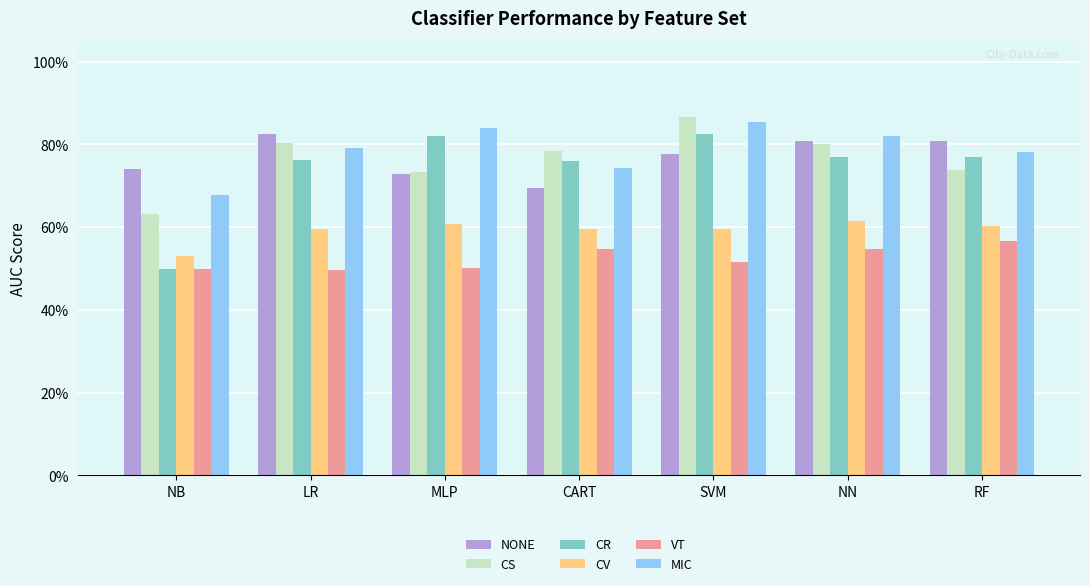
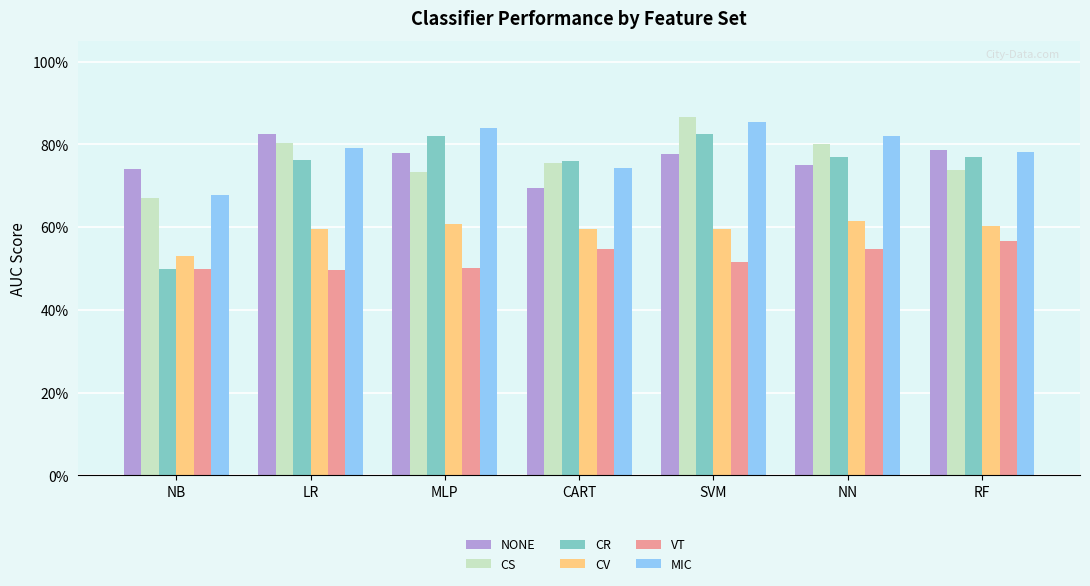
CS, NB: 63% -> 67%
NONE, MLP: 73% -> 78%
CS, CART: 78% -> 75%
NONE, NN: 81% -> 75%
NONE, RF: 81% -> 79%
